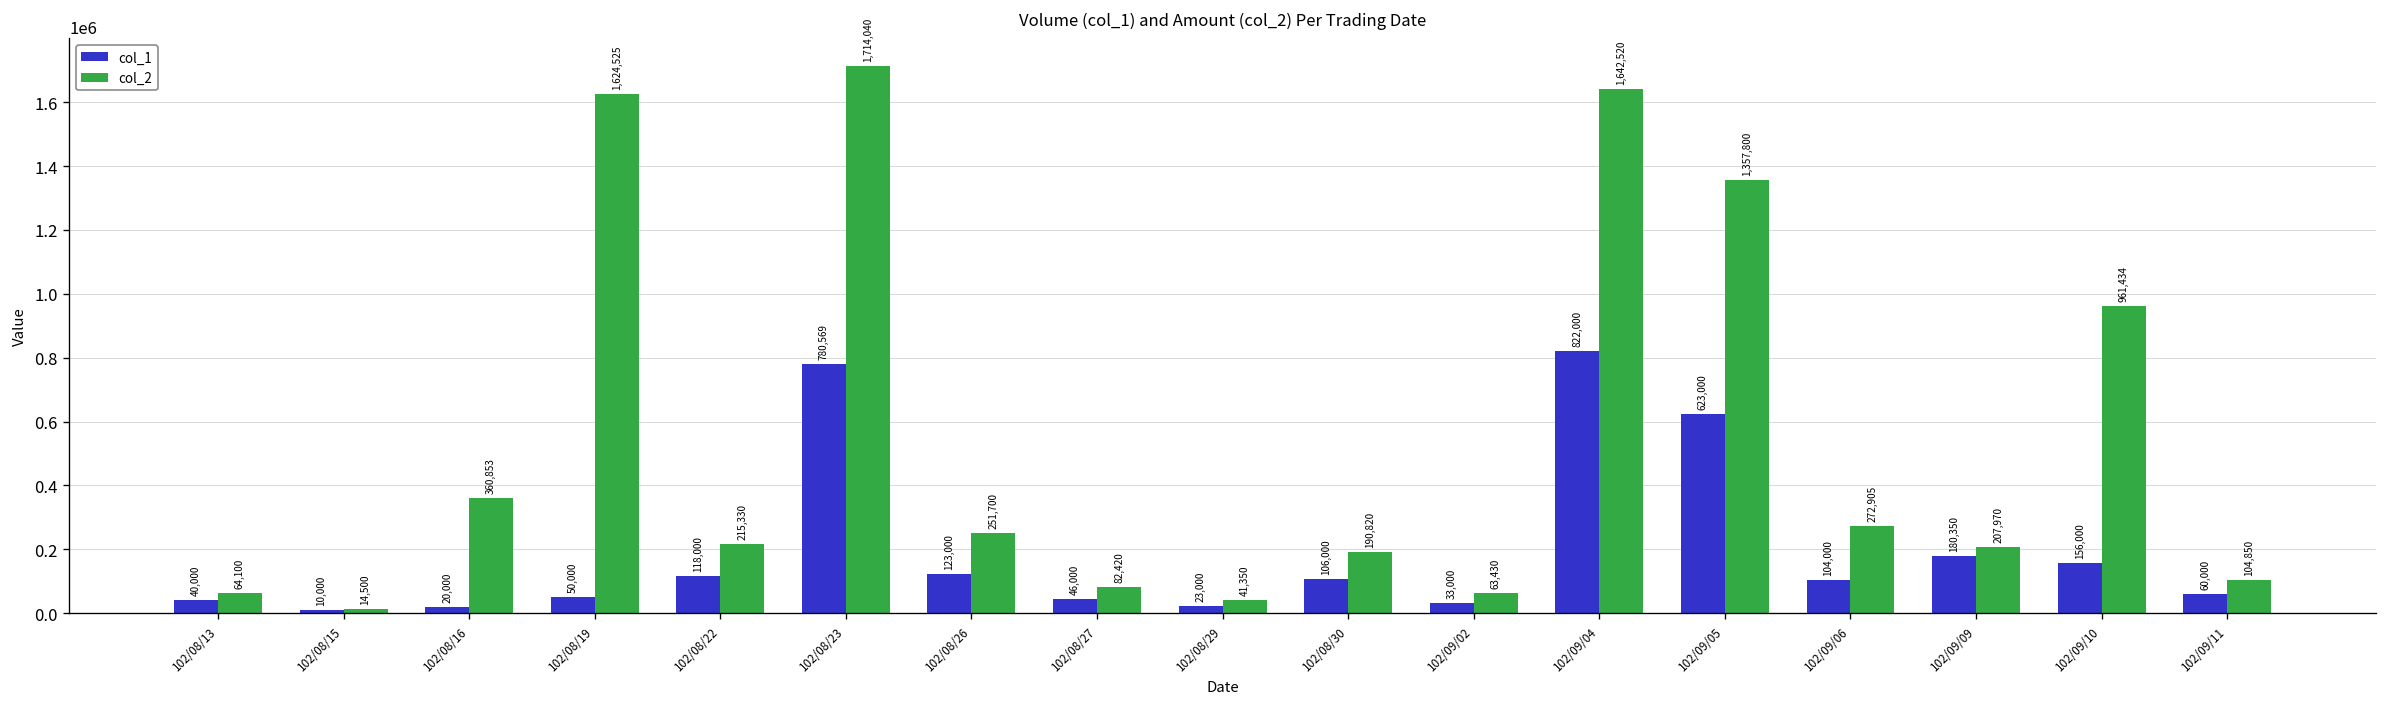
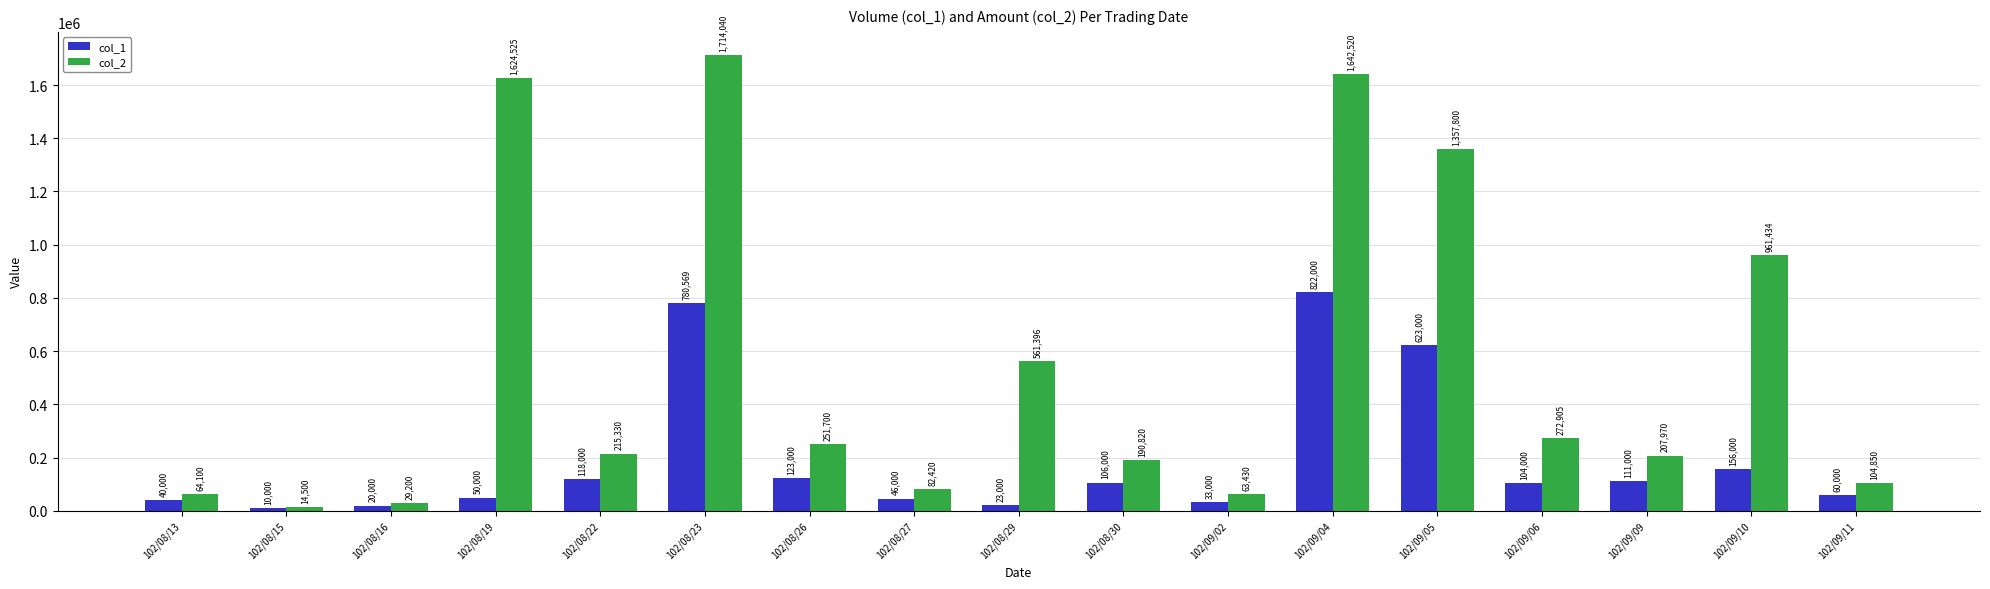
col_2, 102/08/16: 360,853 -> 29,200
col_2, 102/08/29: 41,350 -> 561,396
col_1, 102/09/09: 180,350 -> 111,000
